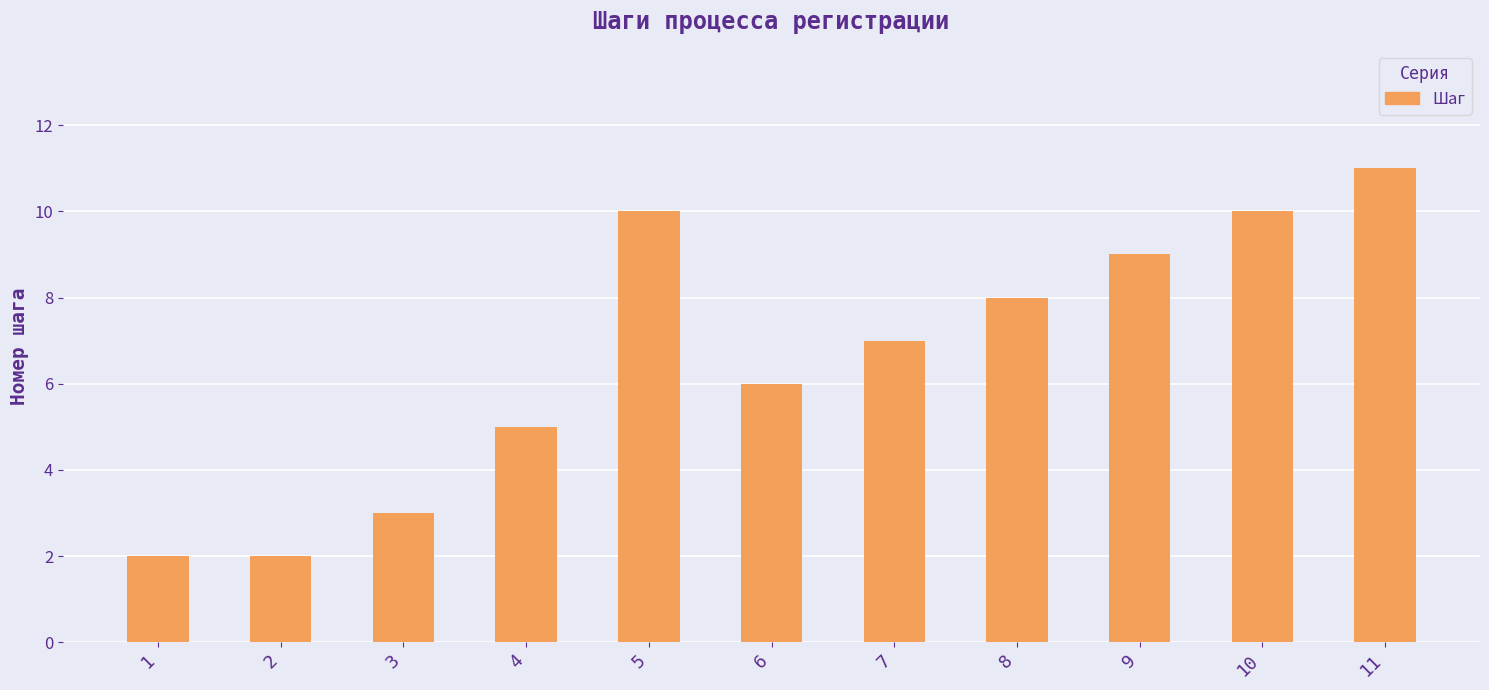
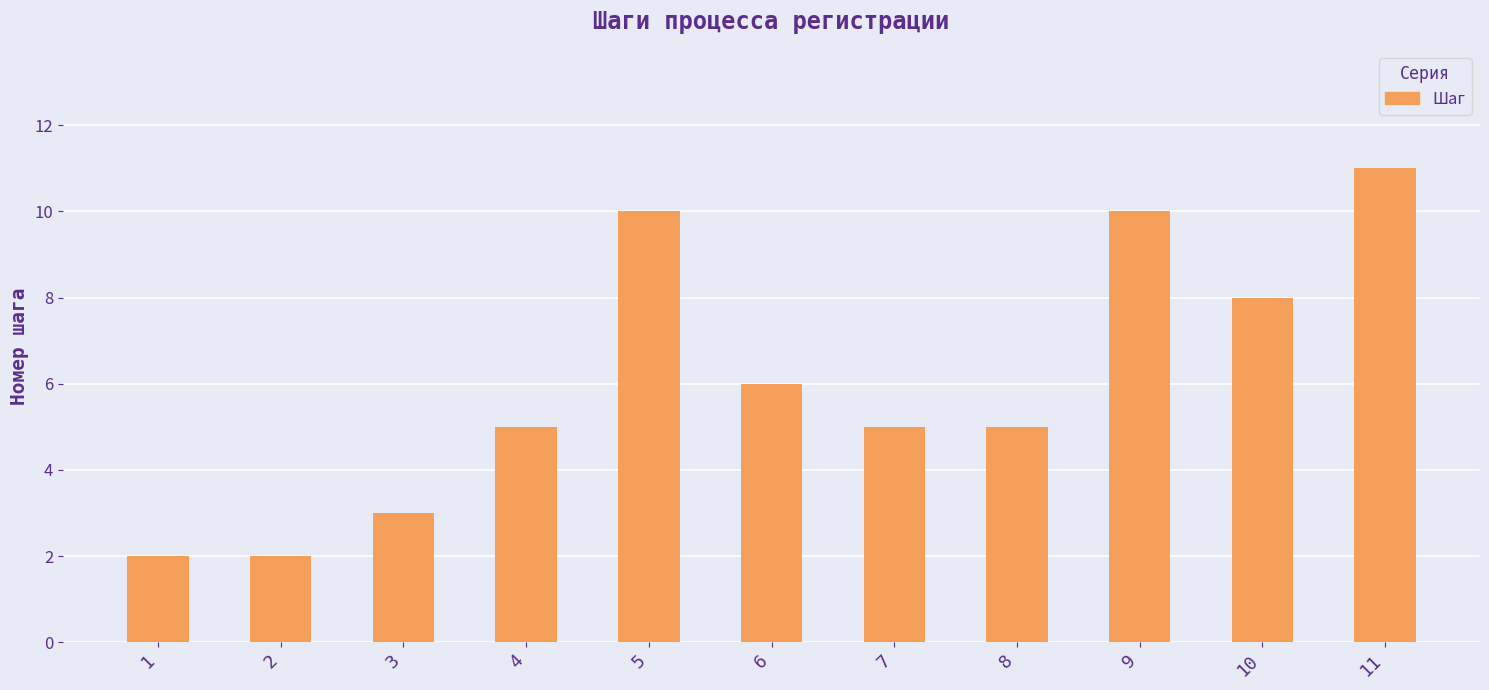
7: 7 -> 5
8: 8 -> 5
9: 9 -> 10
10: 10 -> 8
